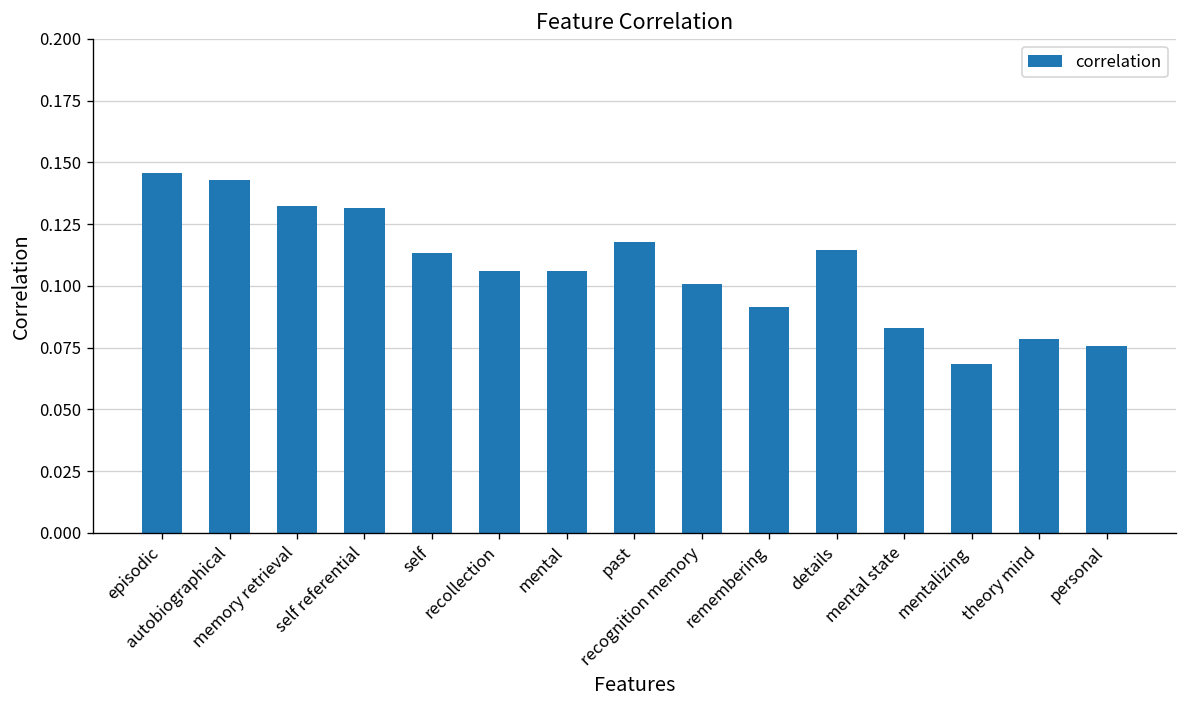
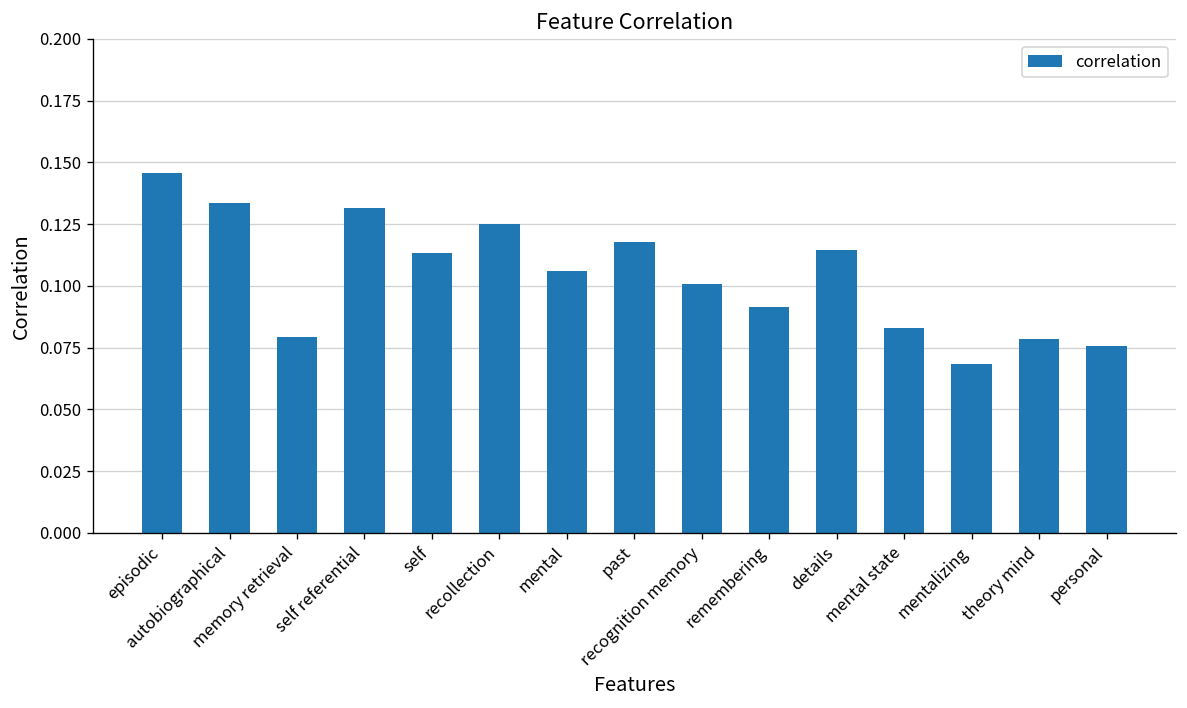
autobiographical: 0.143 -> 0.134
memory retrieval: 0.132 -> 0.079
recollection: 0.106 -> 0.125
